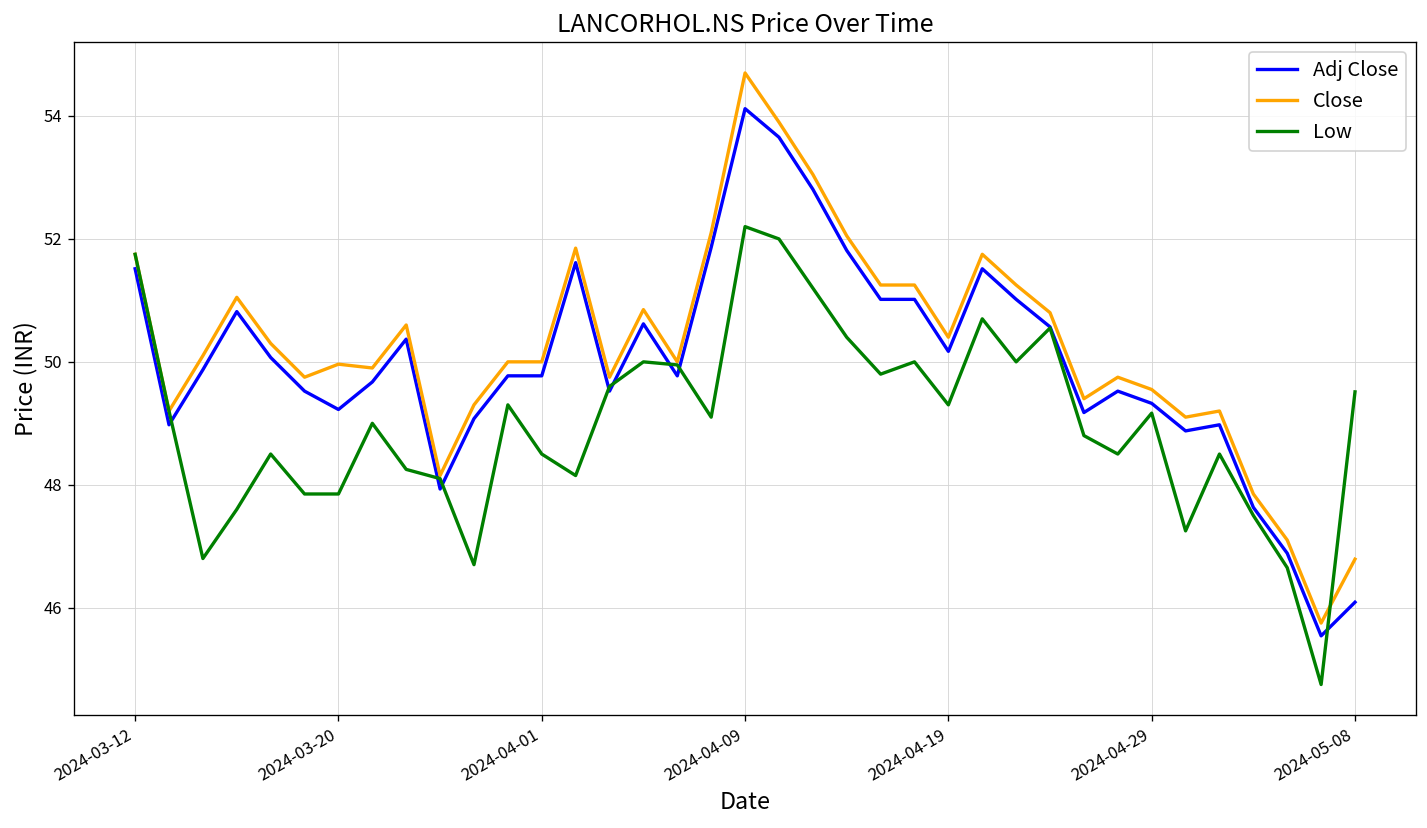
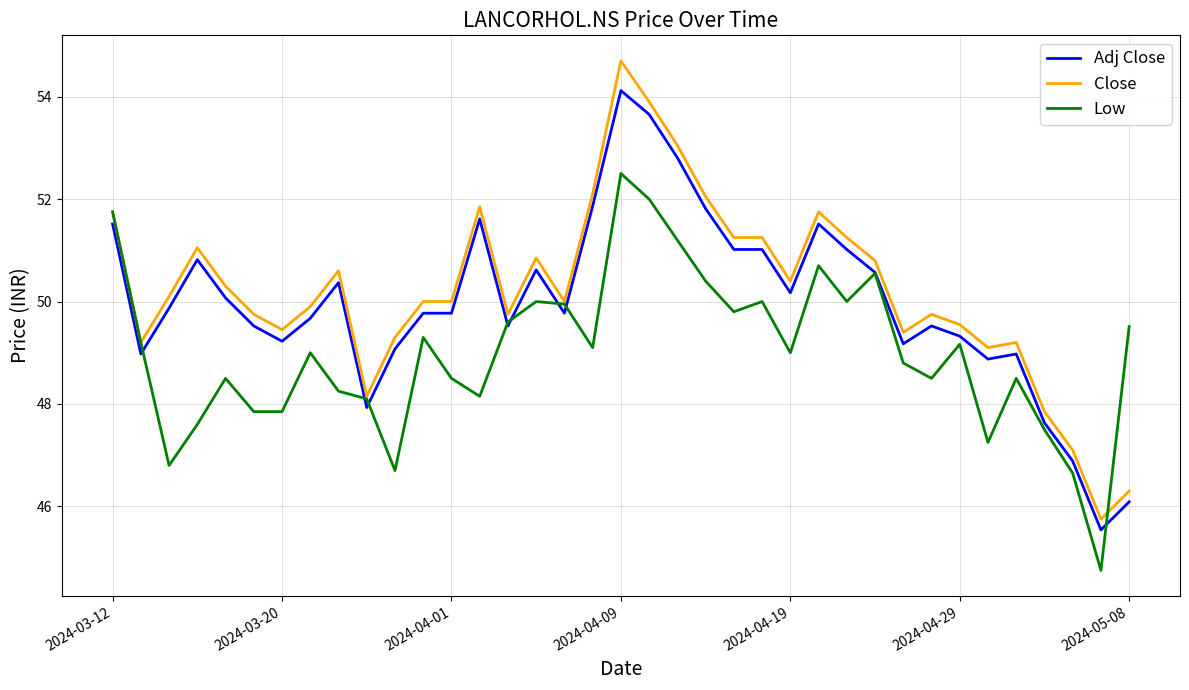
Close, 2024-03-20: 50.0 -> 49.5
Low, 2024-04-09: 52.2 -> 52.5
Low, 2024-04-19: 49.3 -> 49.0
Close, 2024-05-08: 46.8 -> 46.3
